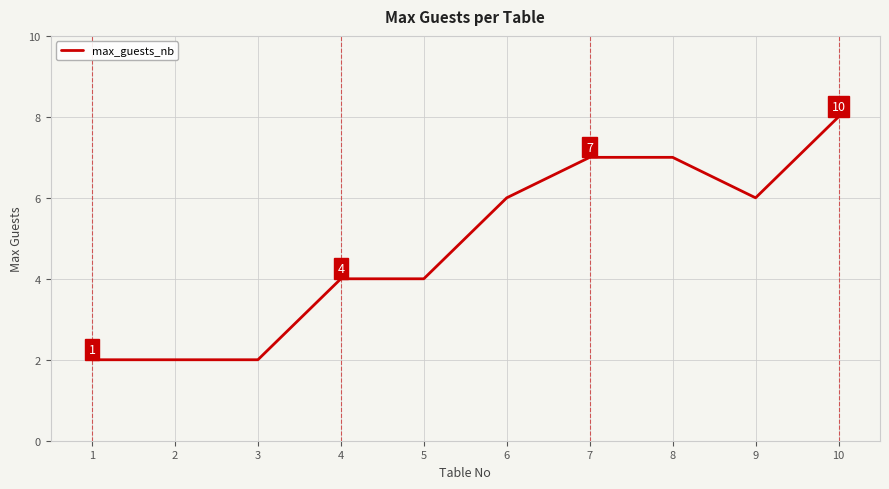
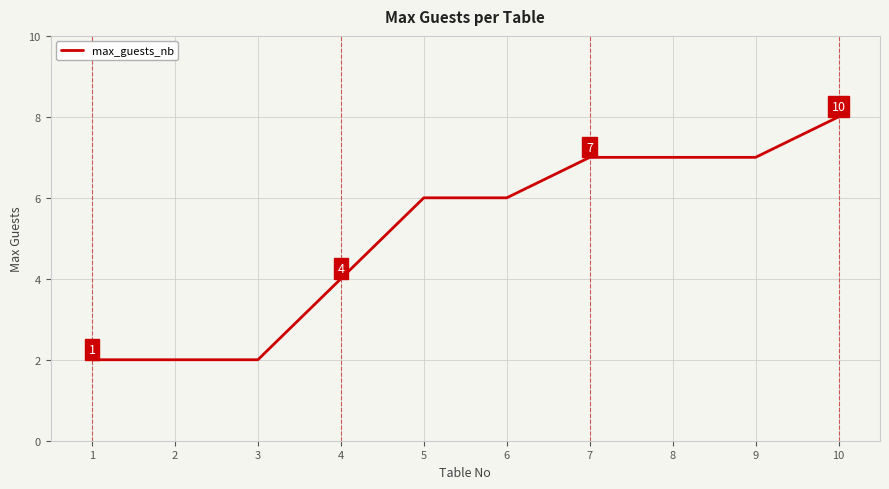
5: 4 -> 6
9: 6 -> 7
